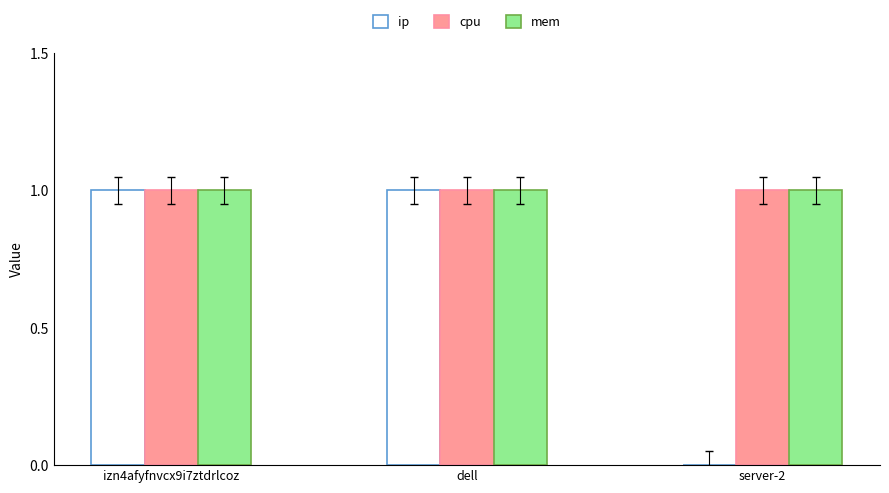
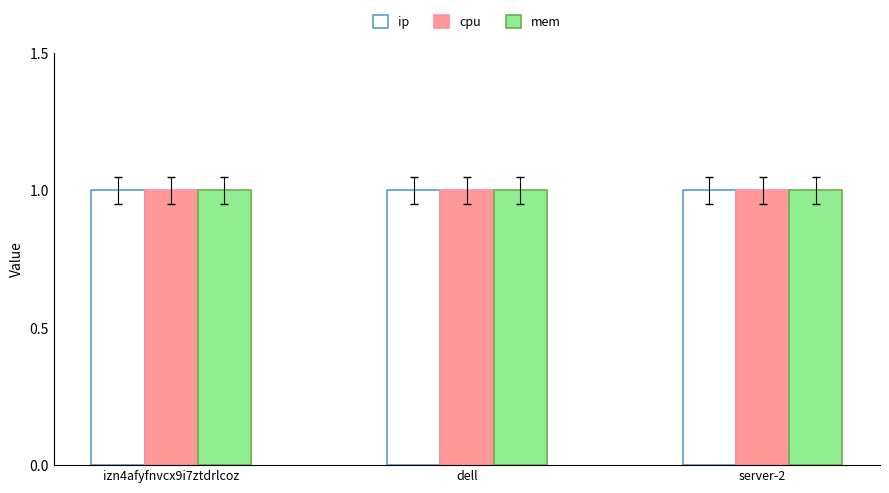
ip, server-2: 0 -> 1
